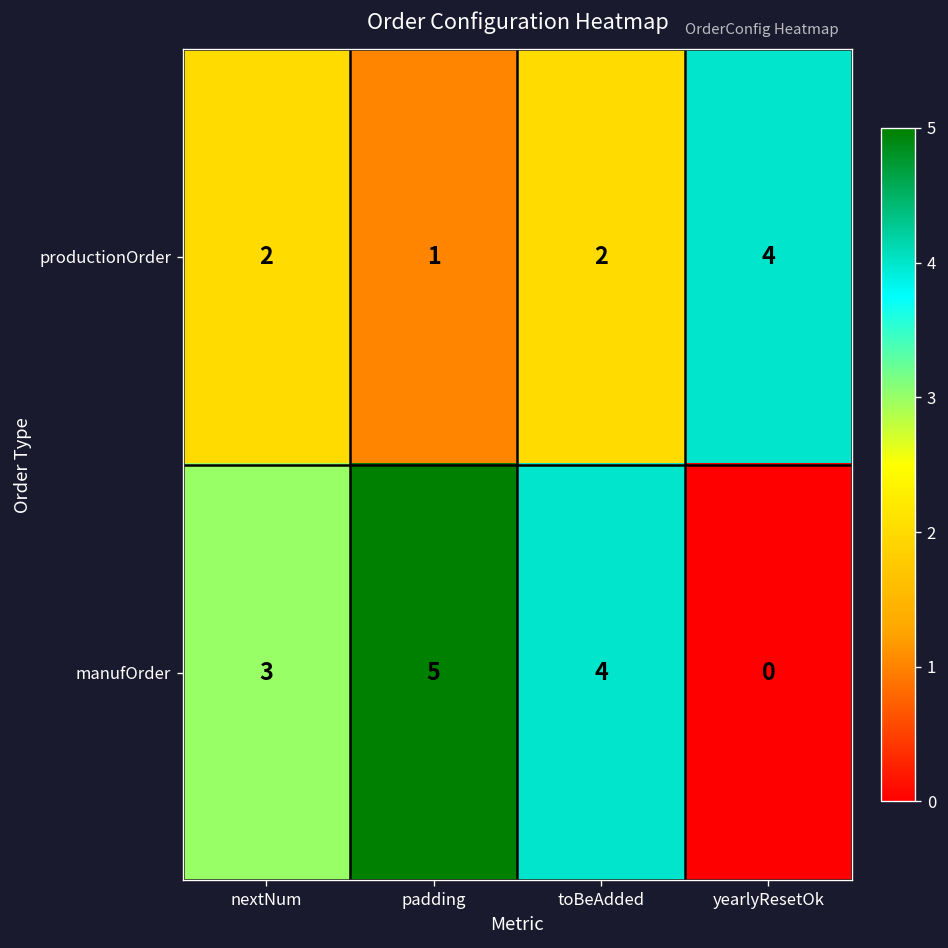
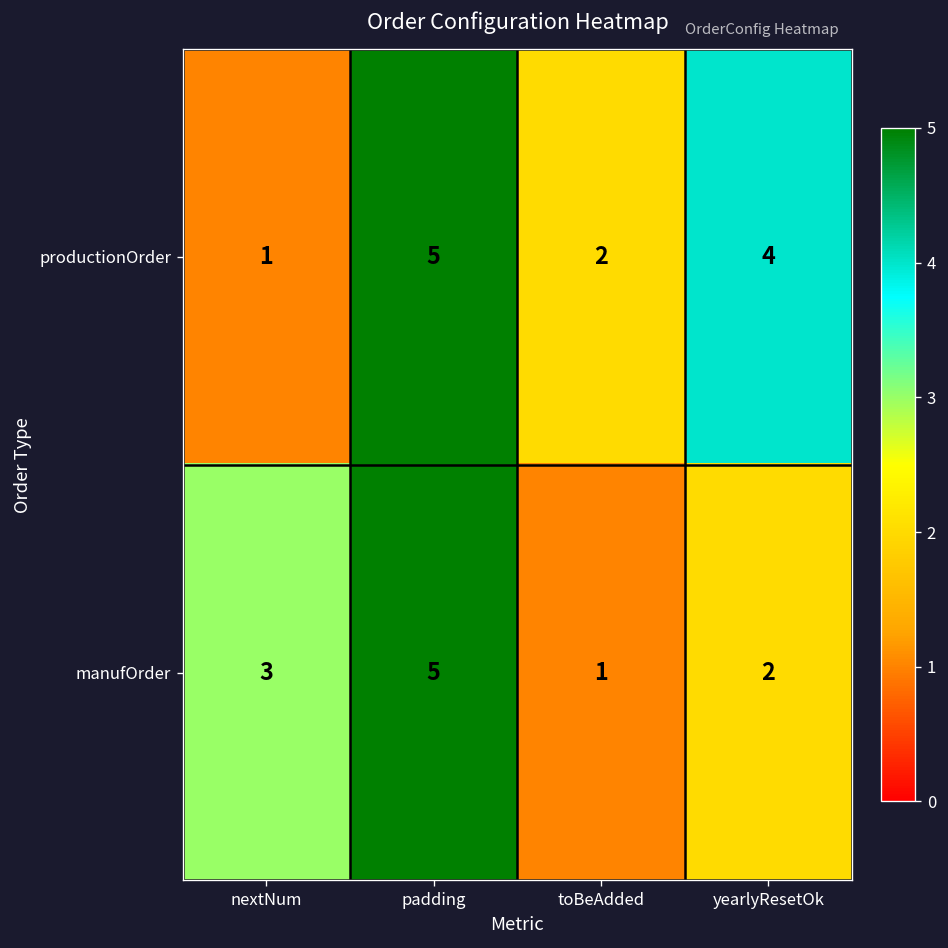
productionOrder, nextNum: 2 -> 1
productionOrder, padding: 1 -> 5
manufOrder, toBeAdded: 4 -> 1
manufOrder, yearlyResetOk: 0 -> 2
